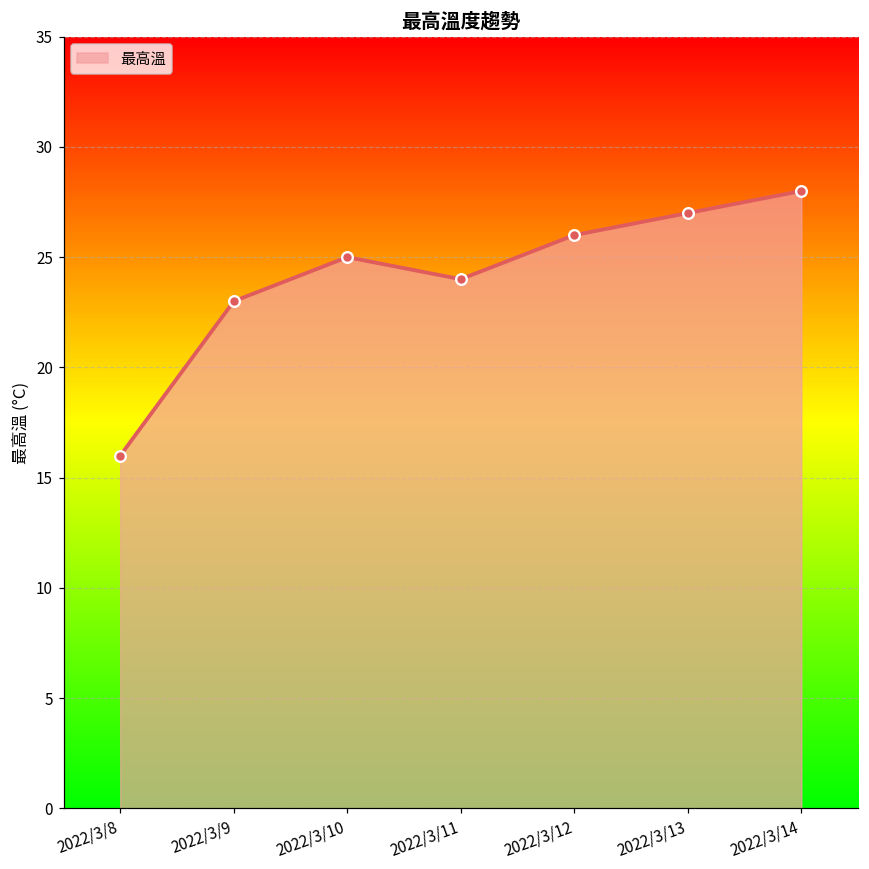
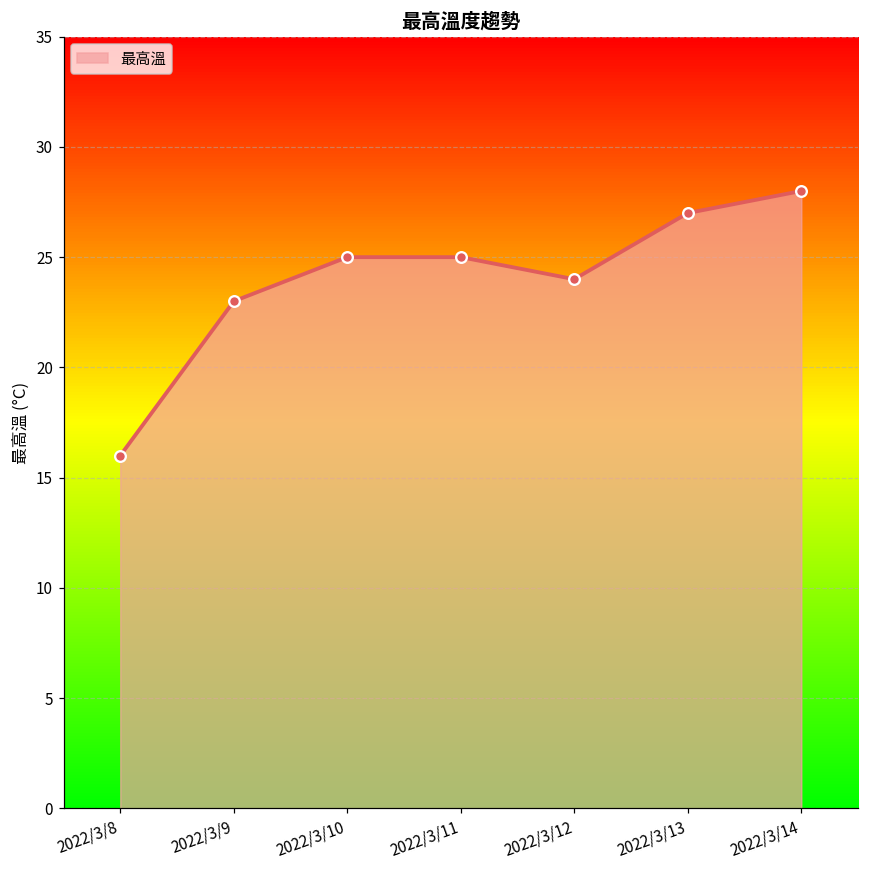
2022/3/11: 24 -> 25
2022/3/12: 26 -> 24
